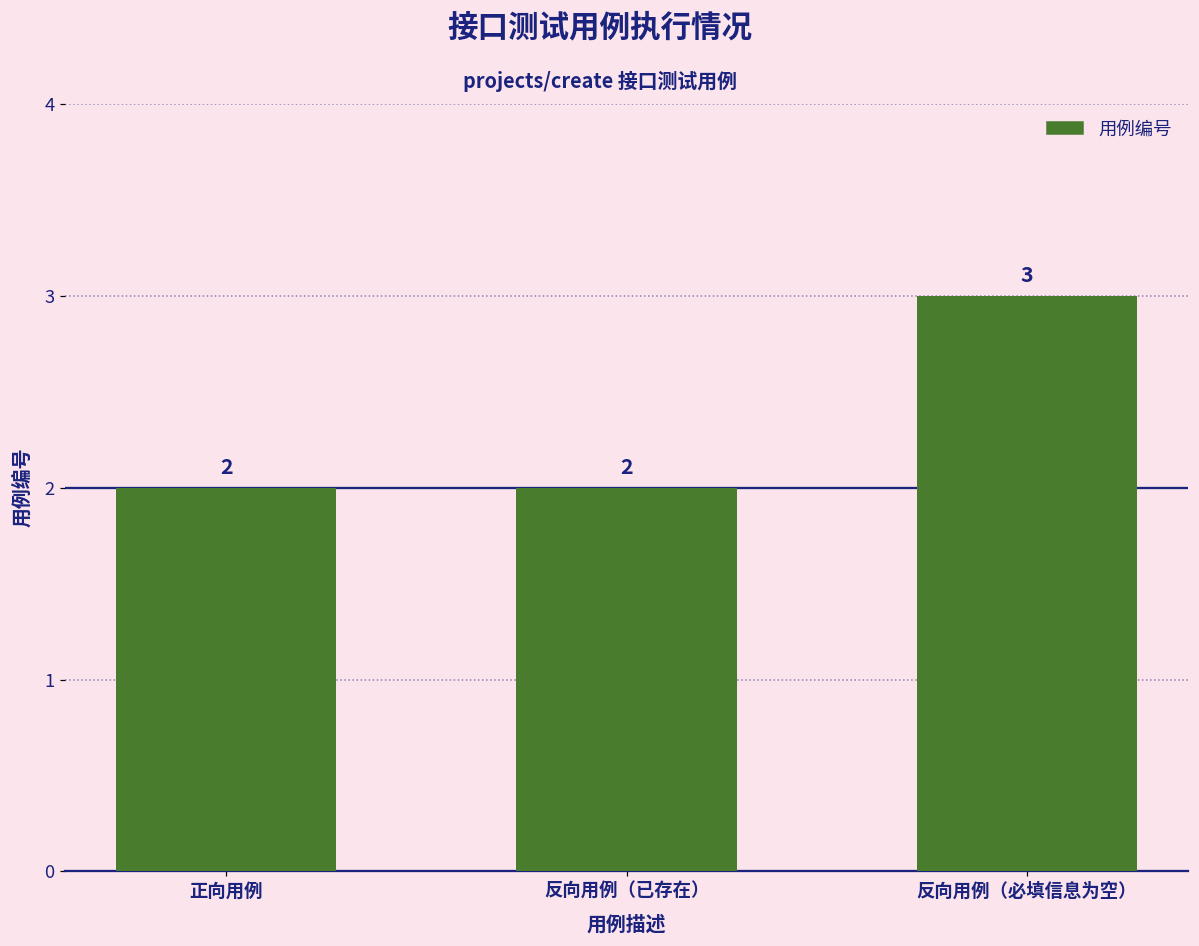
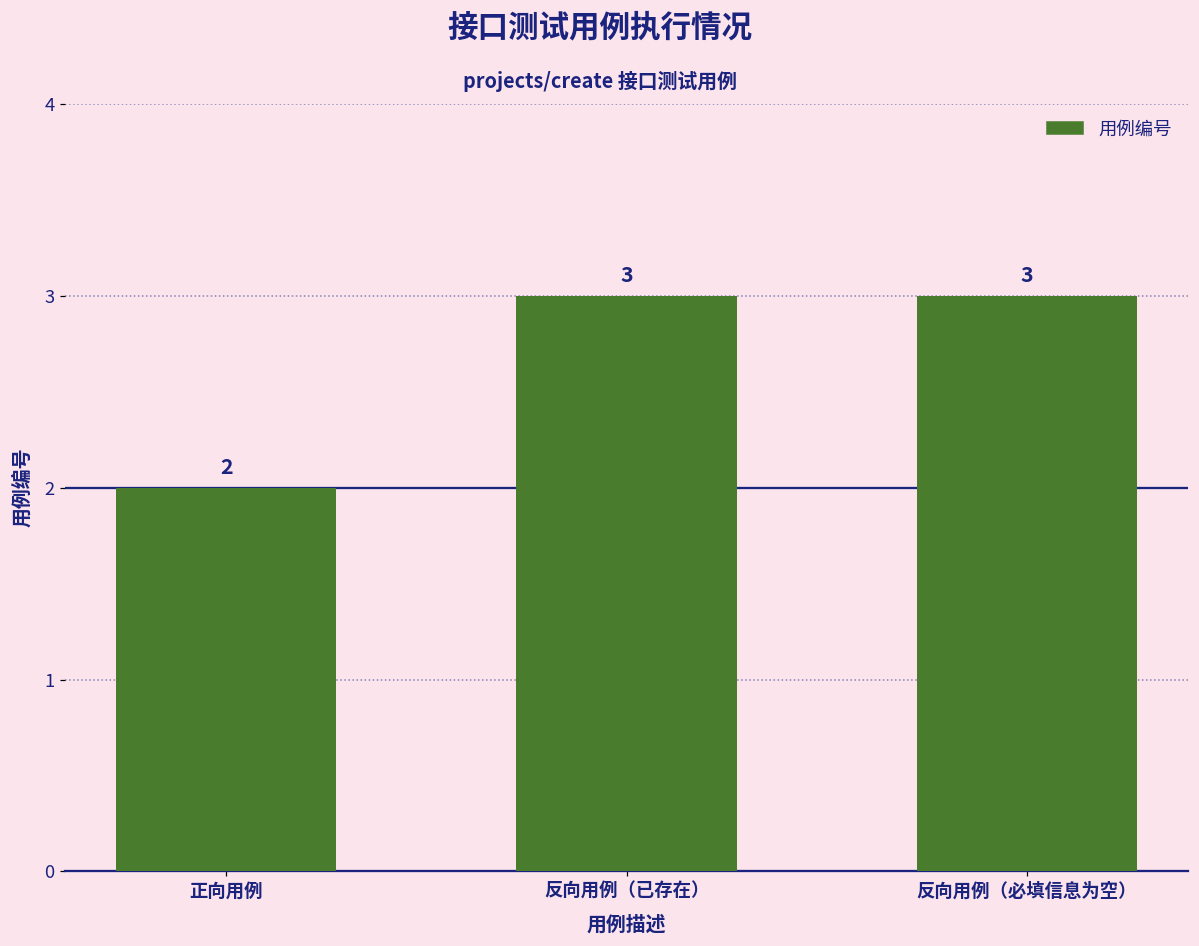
反向用例（已存在）: 2 -> 3
